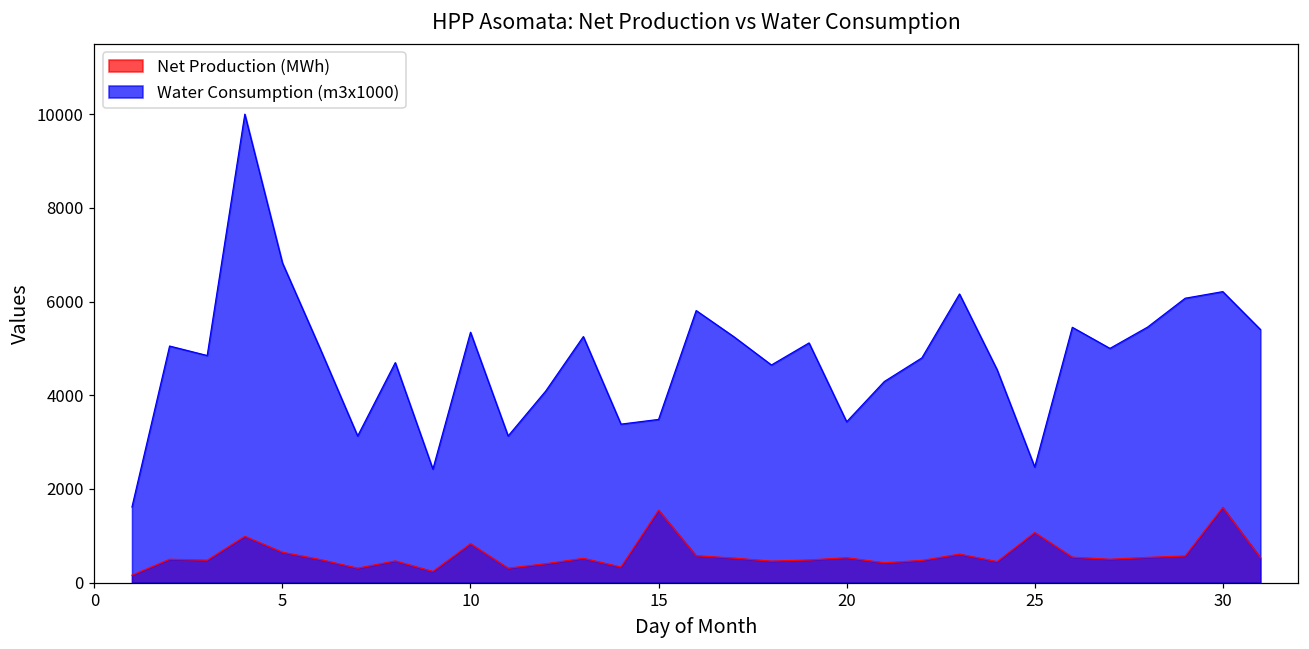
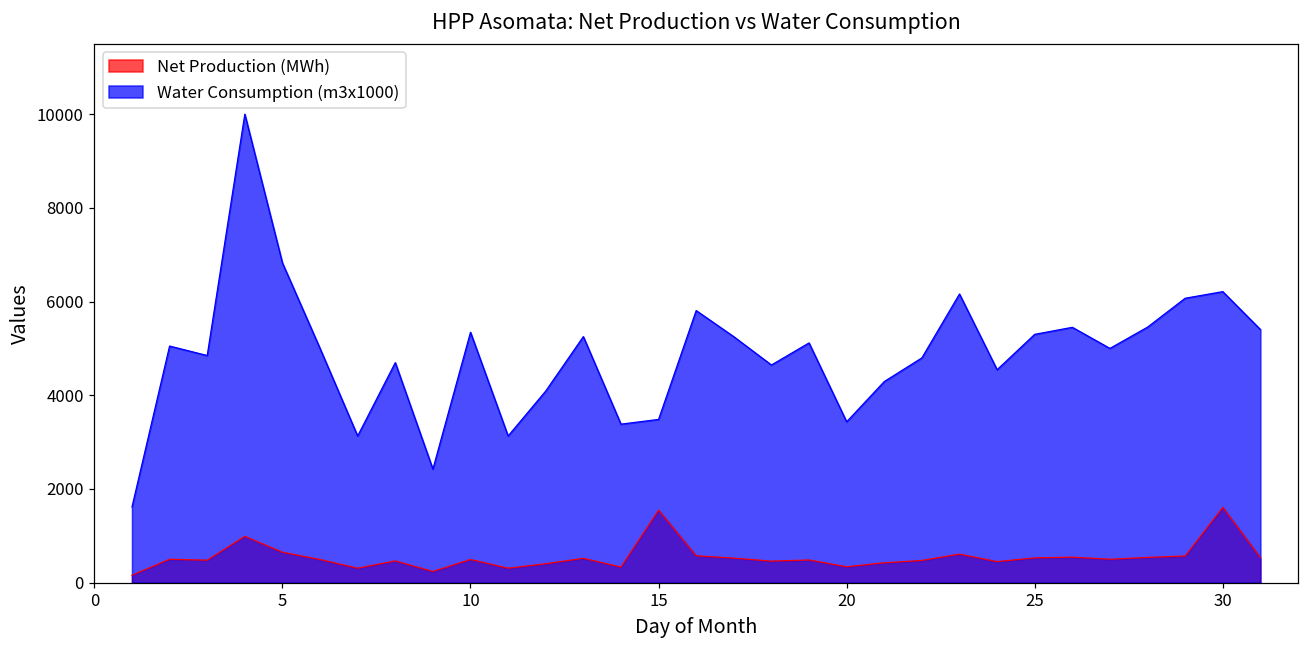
Net Production (MWh), 10: 800 -> 500
Net Production (MWh), 20: 500 -> 300
Net Production (MWh), 25: 1100 -> 500
Water Consumption (m3x1000), 25: 2500 -> 5300
